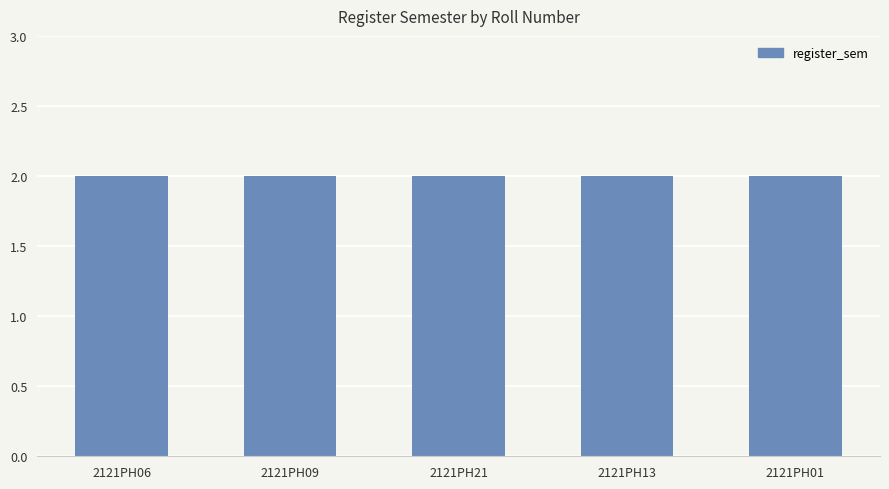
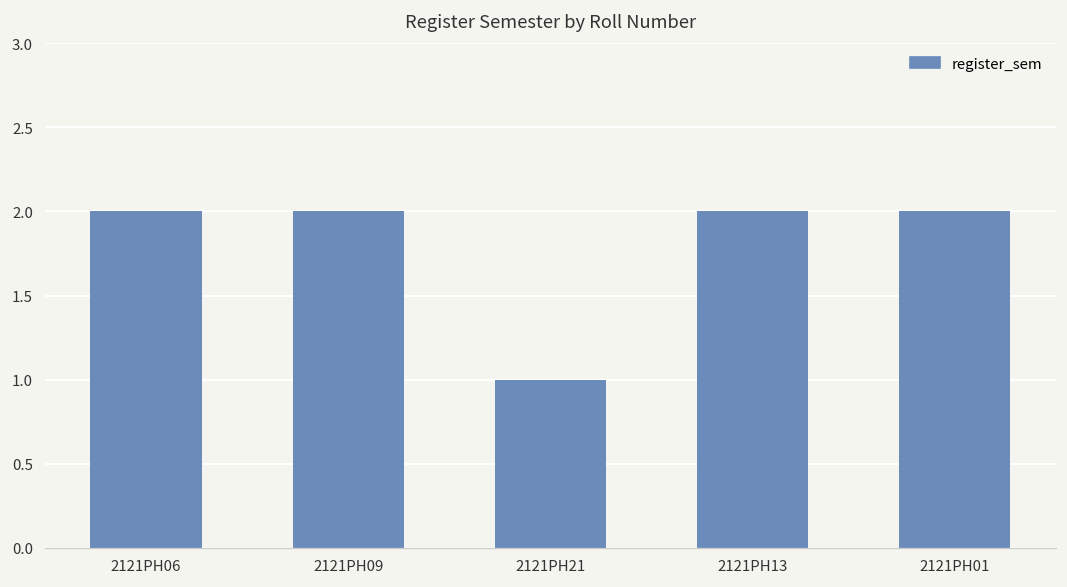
2121PH21: 2 -> 1
